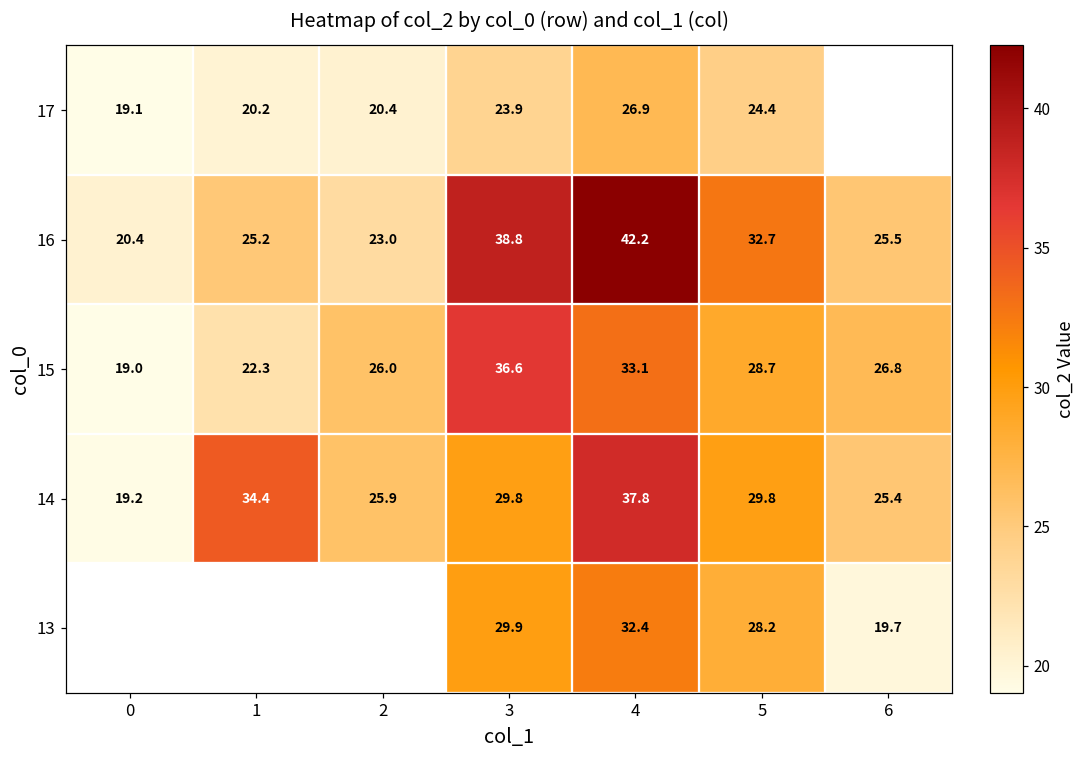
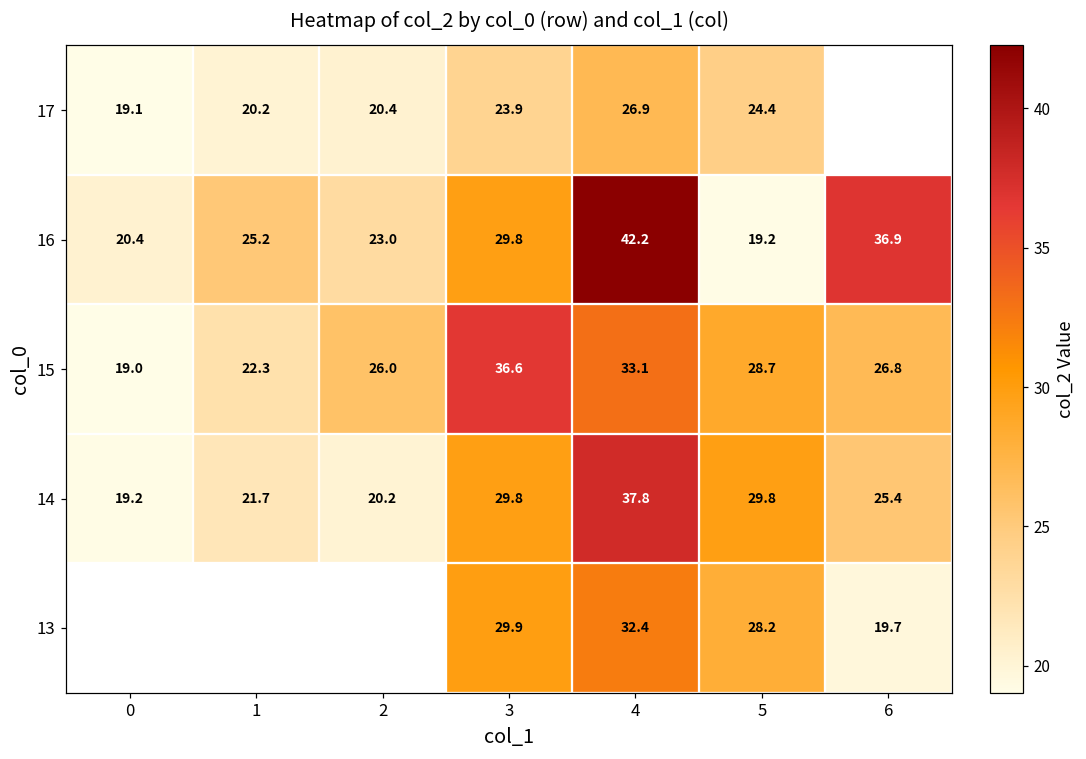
16, 3: 38.8 -> 29.8
16, 5: 32.7 -> 19.2
16, 6: 25.5 -> 36.9
14, 1: 34.4 -> 21.7
14, 2: 25.9 -> 20.2
